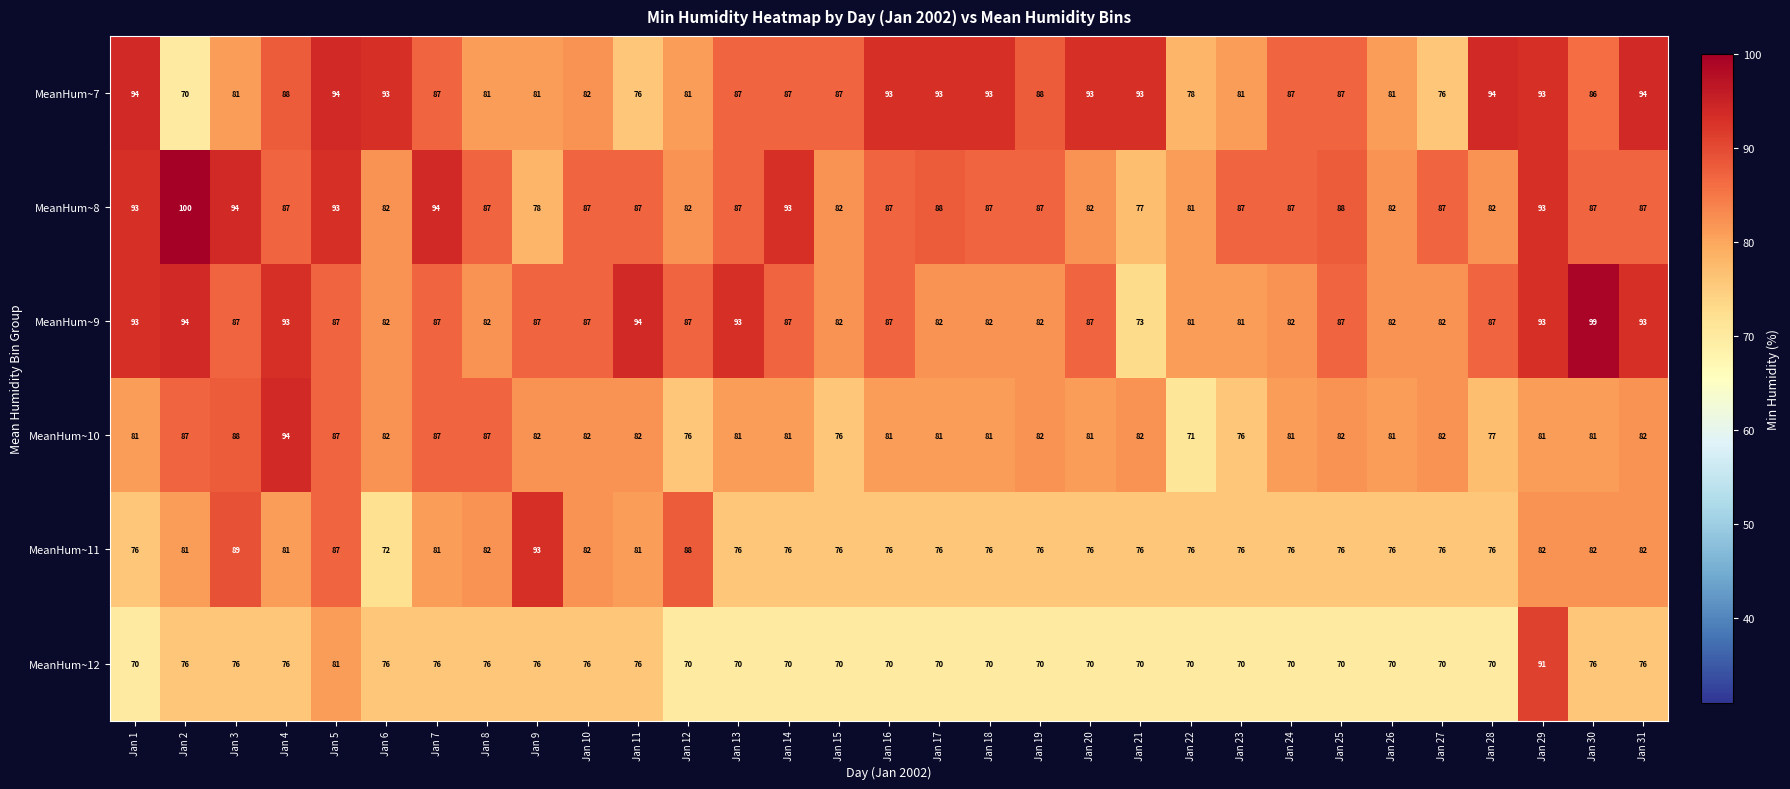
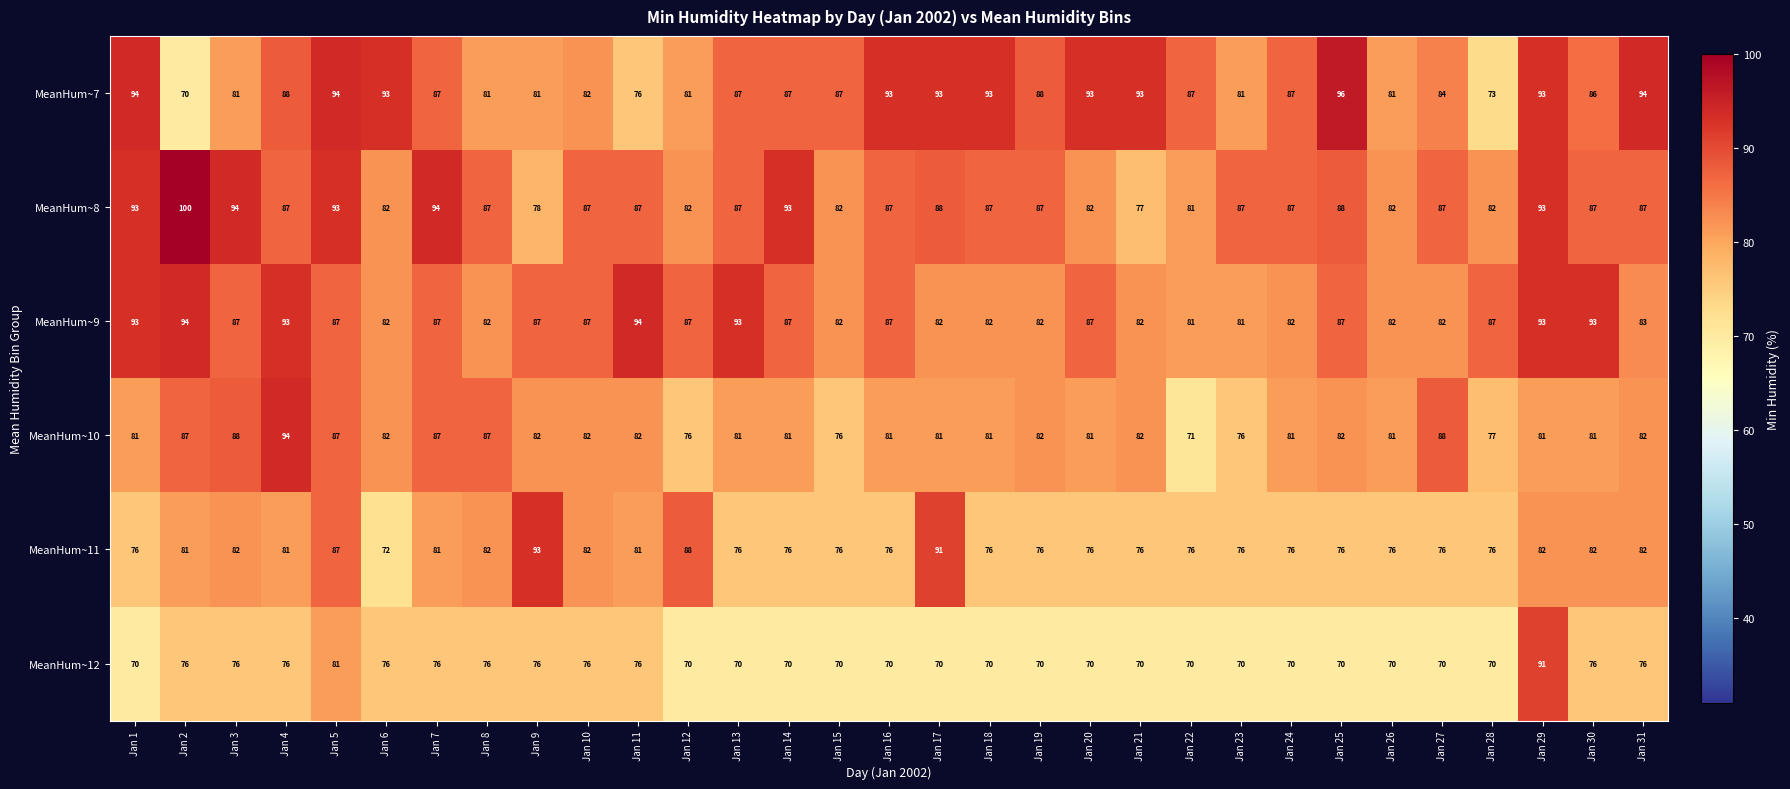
MeanHum~7, Jan 22: 78 -> 87
MeanHum~7, Jan 25: 87 -> 96
MeanHum~7, Jan 27: 76 -> 84
MeanHum~7, Jan 28: 94 -> 73
MeanHum~9, Jan 21: 73 -> 82
MeanHum~9, Jan 30: 99 -> 93
MeanHum~9, Jan 31: 93 -> 83
MeanHum~10, Jan 27: 82 -> 88
MeanHum~11, Jan 3: 89 -> 82
MeanHum~11, Jan 17: 76 -> 91
